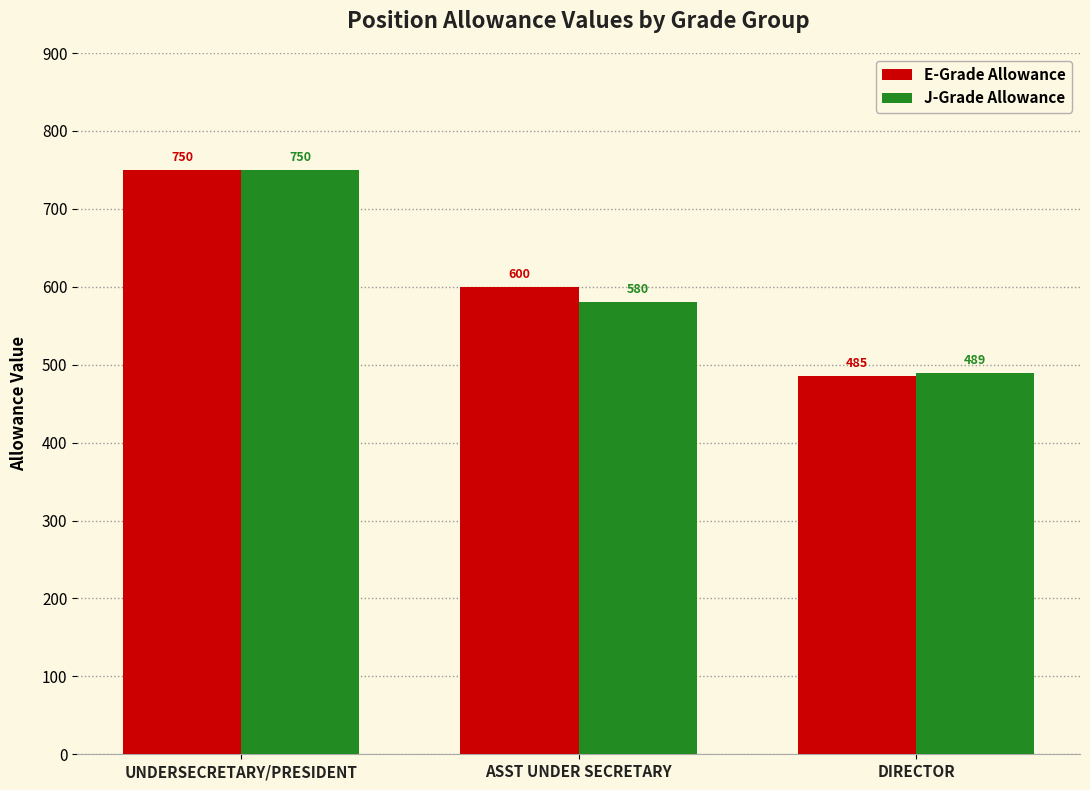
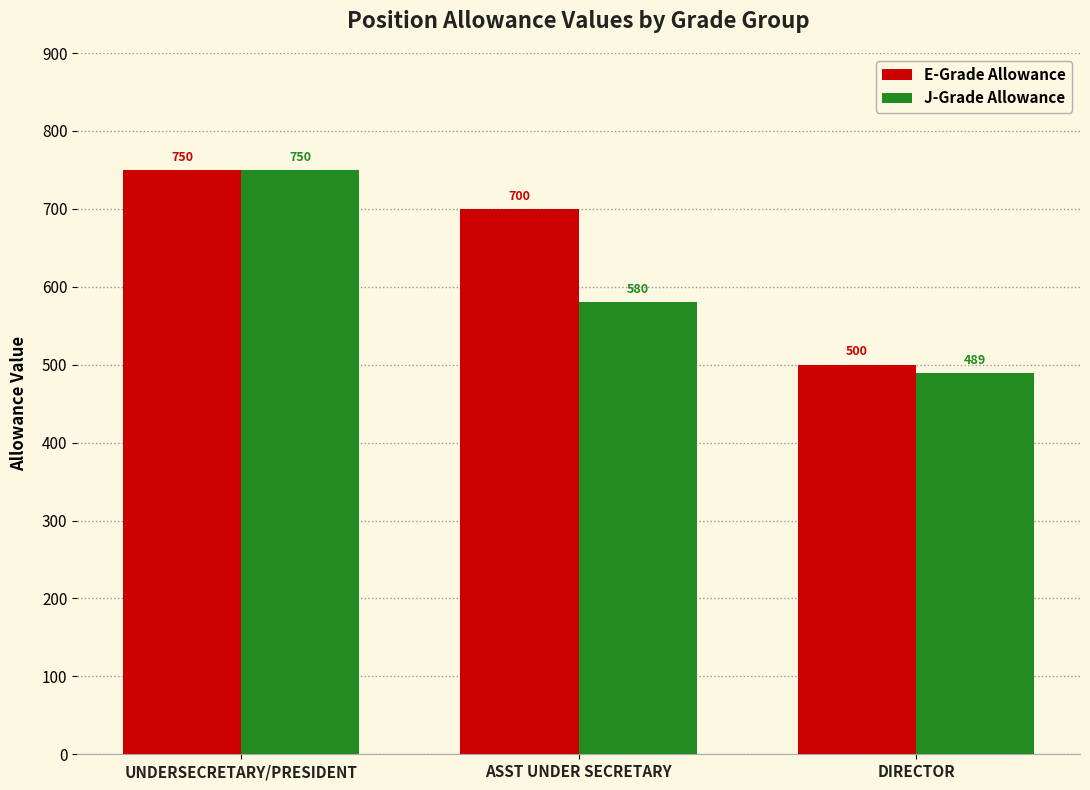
E-Grade Allowance, ASST UNDER SECRETARY: 600 -> 700
E-Grade Allowance, DIRECTOR: 485 -> 500
